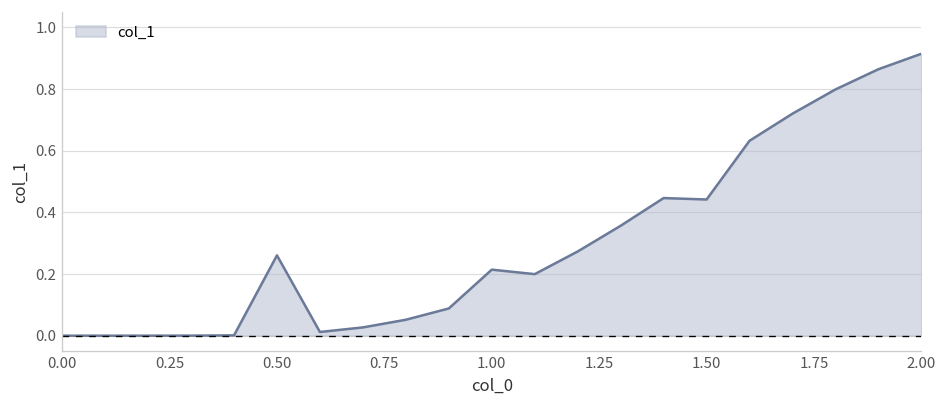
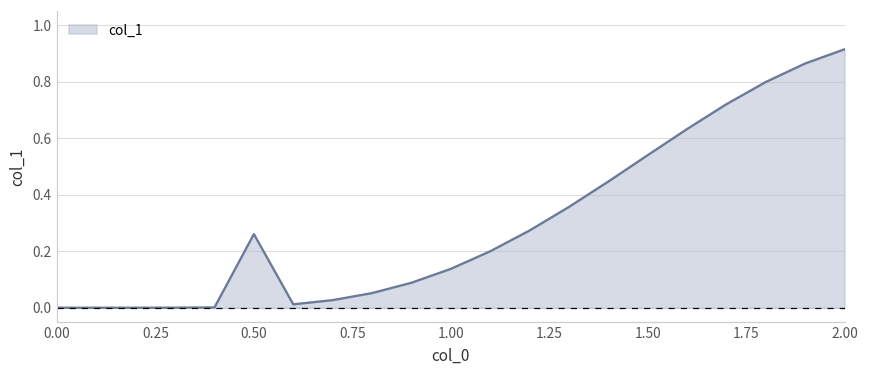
1.00: 0.21 -> 0.14
1.50: 0.44 -> 0.54
